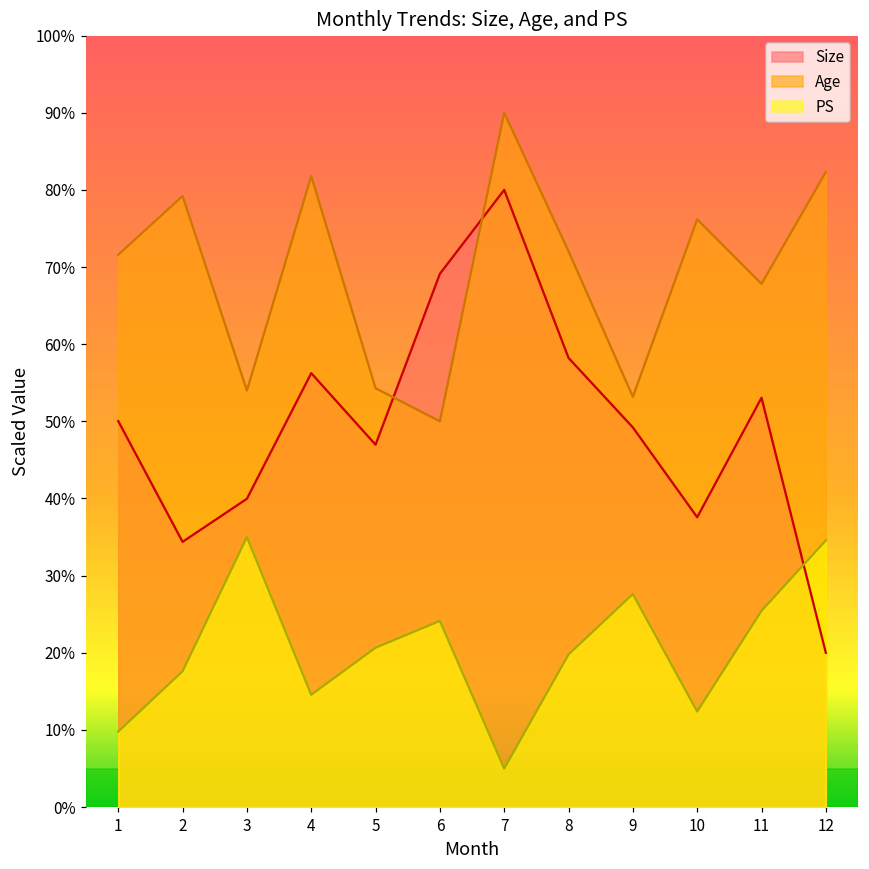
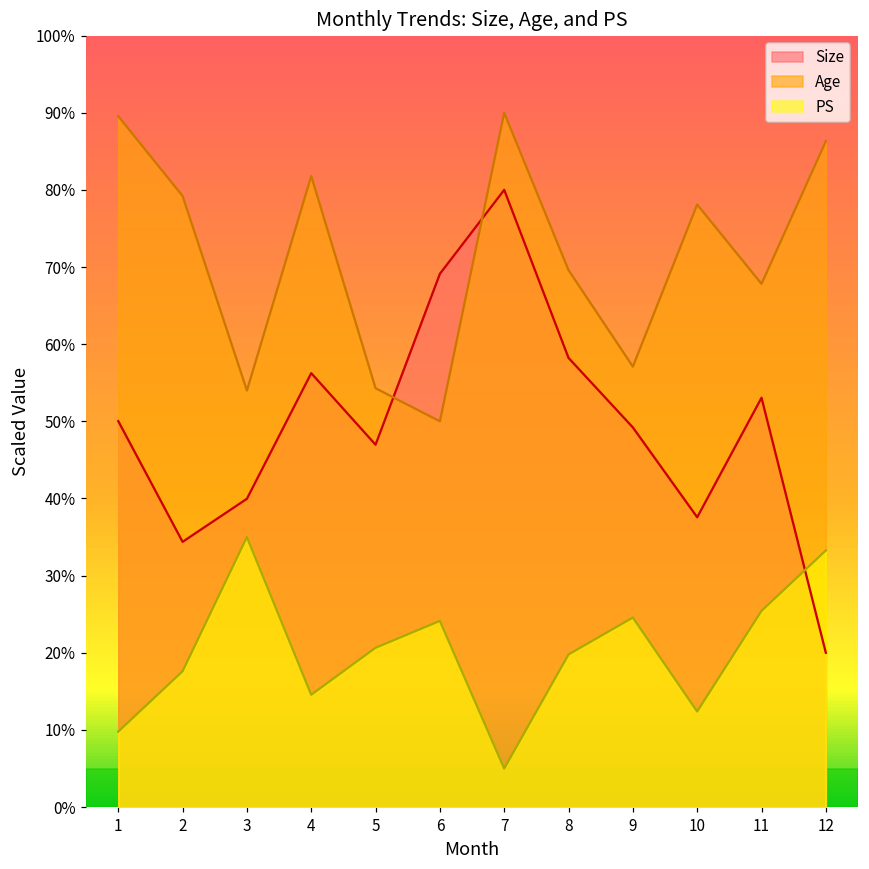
Age, 1: 72% -> 90%
Age, 8: 72% -> 70%
Age, 9: 53% -> 57%
PS, 9: 28% -> 25%
Age, 10: 76% -> 78%
Age, 12: 82% -> 86%
PS, 12: 35% -> 33%
